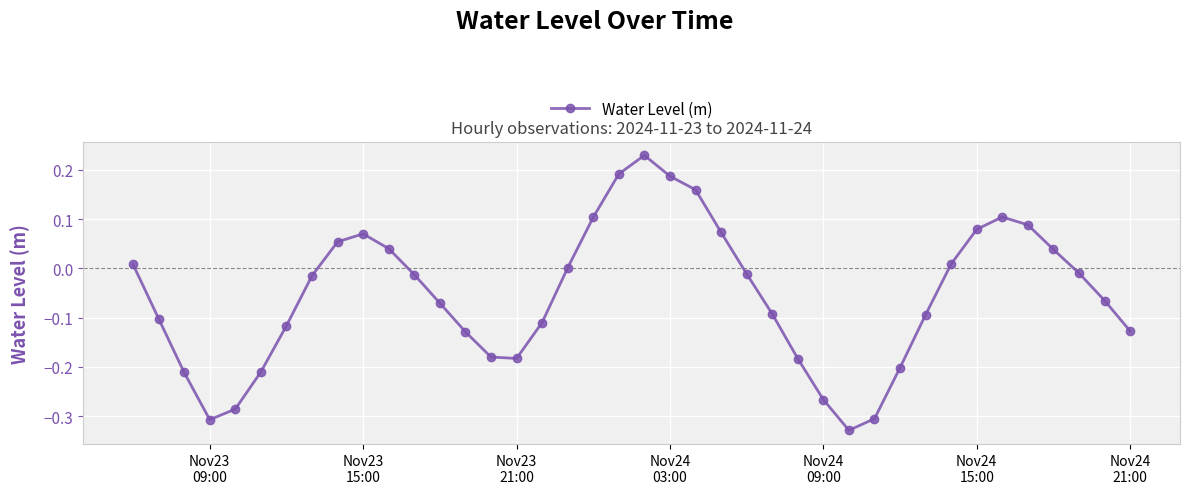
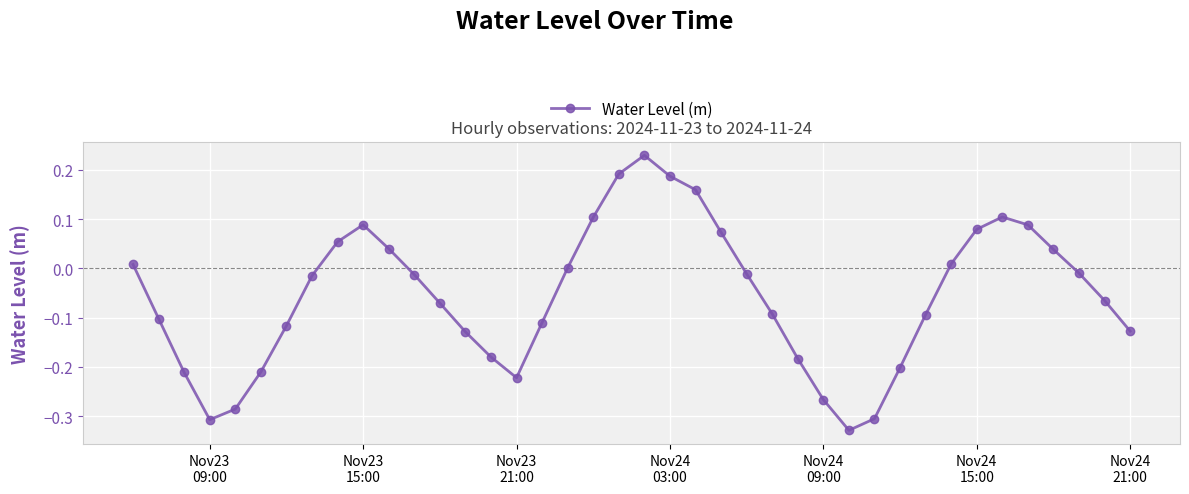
Nov23 15:00: 0.07 -> 0.09
Nov23 21:00: -0.18 -> -0.22
